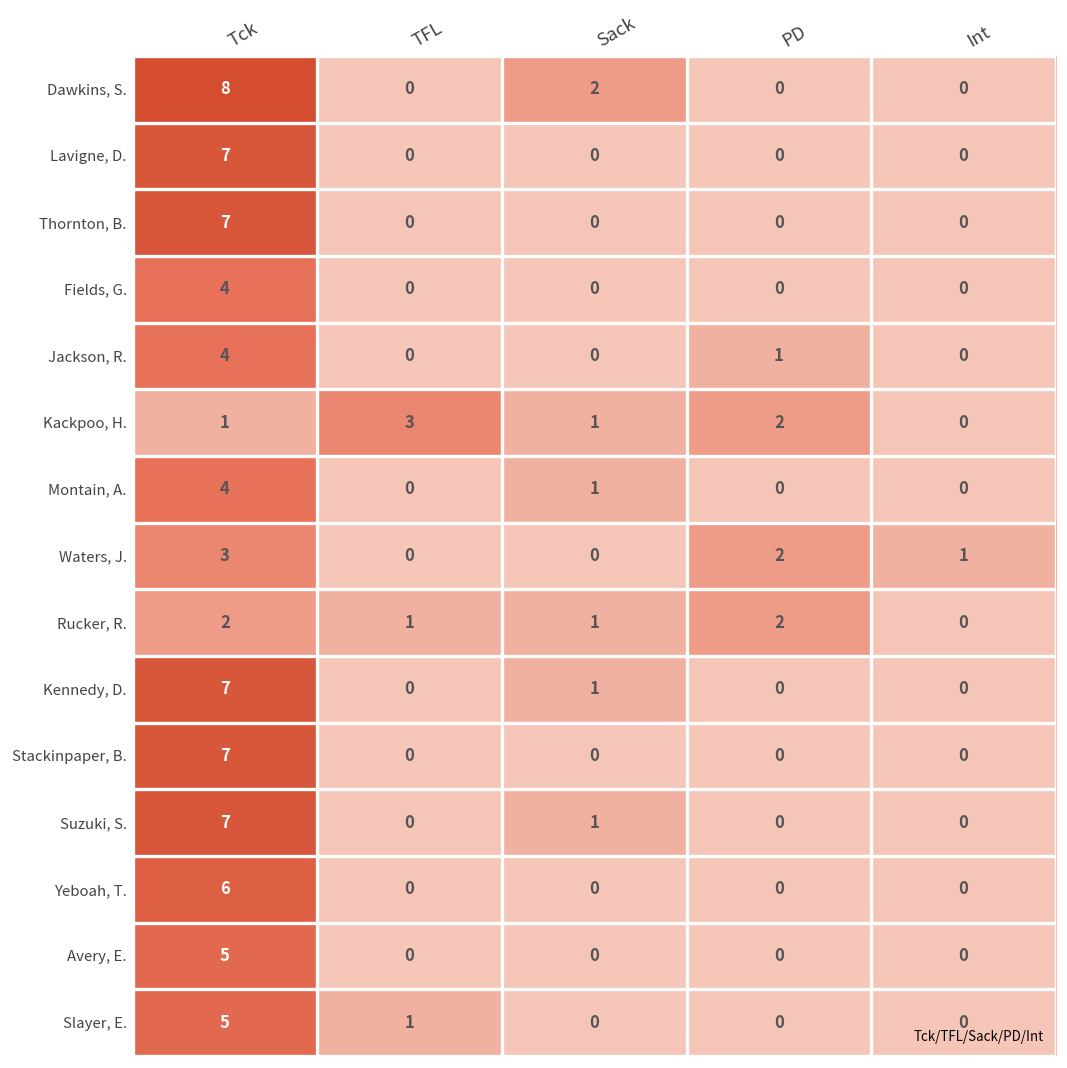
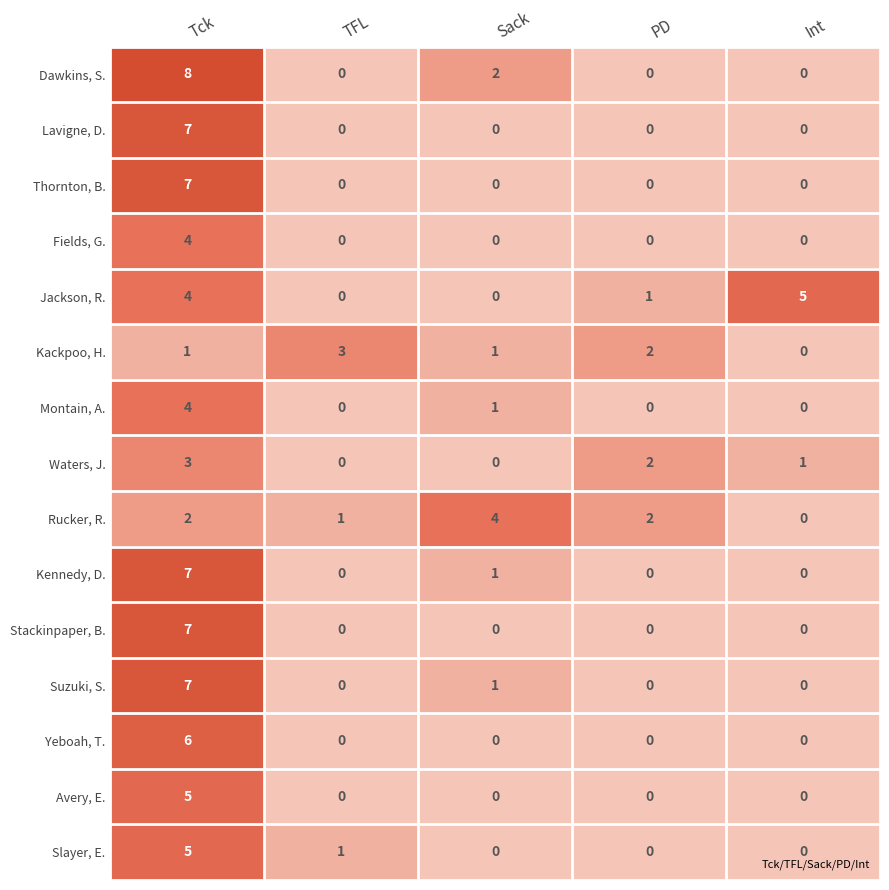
Jackson, R., Int: 0 -> 5
Rucker, R., Sack: 1 -> 4
